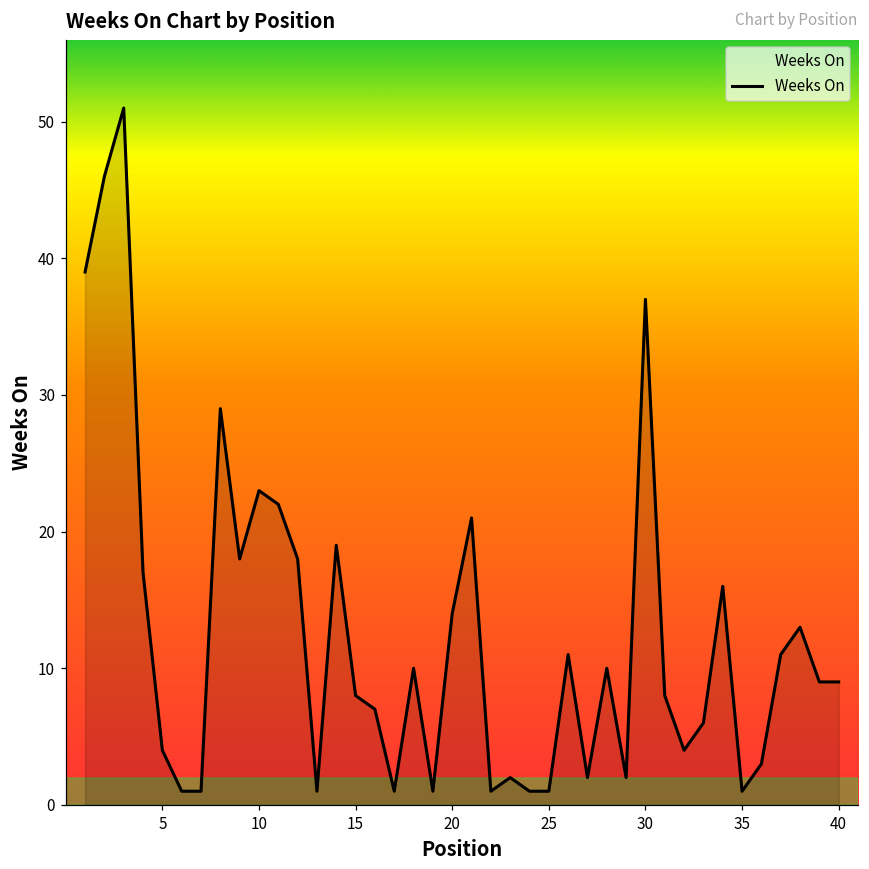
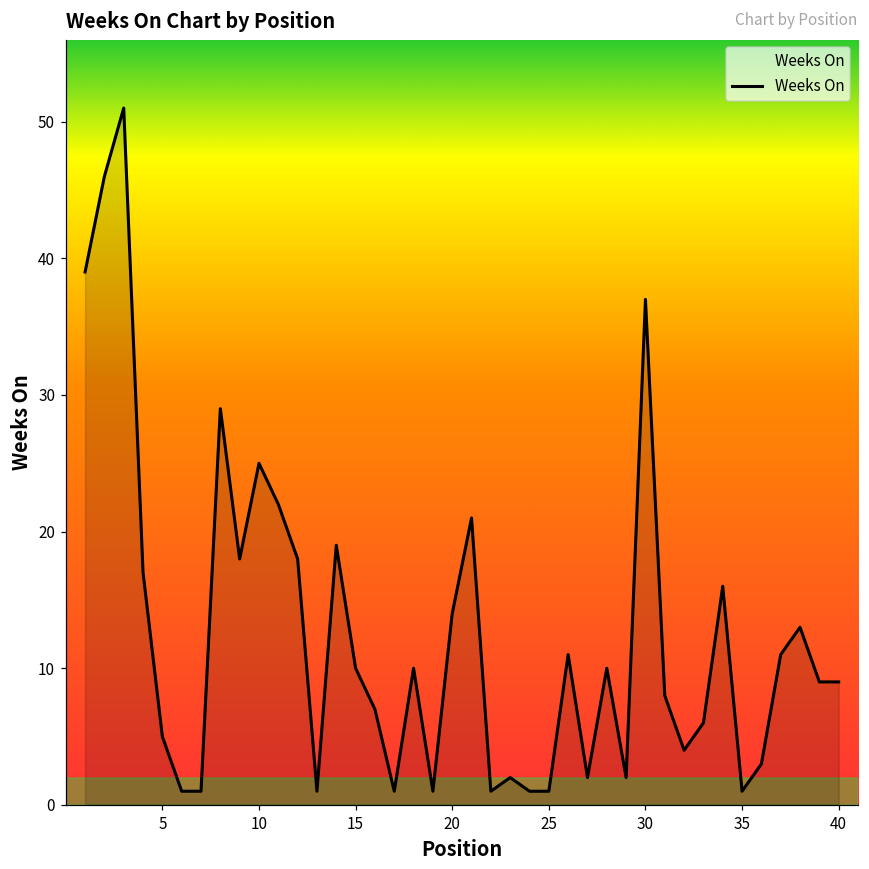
5: 4 -> 5
10: 23 -> 25
15: 8 -> 10
